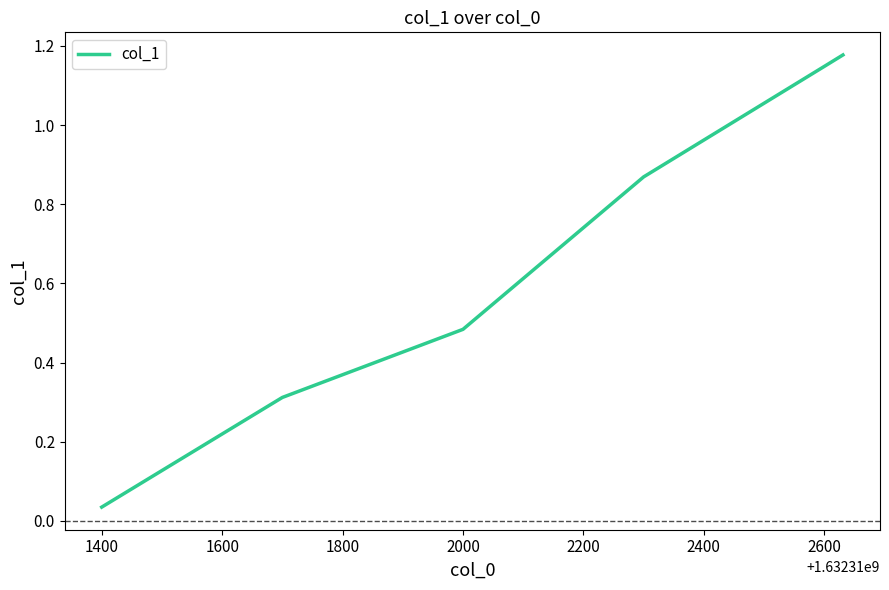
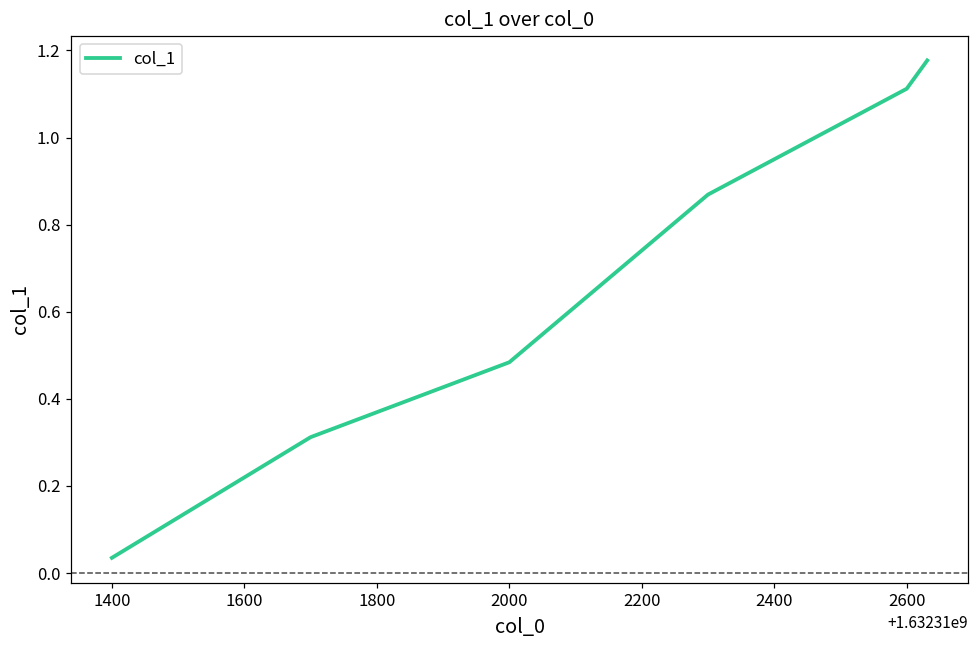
2600: 1.15 -> 1.11
